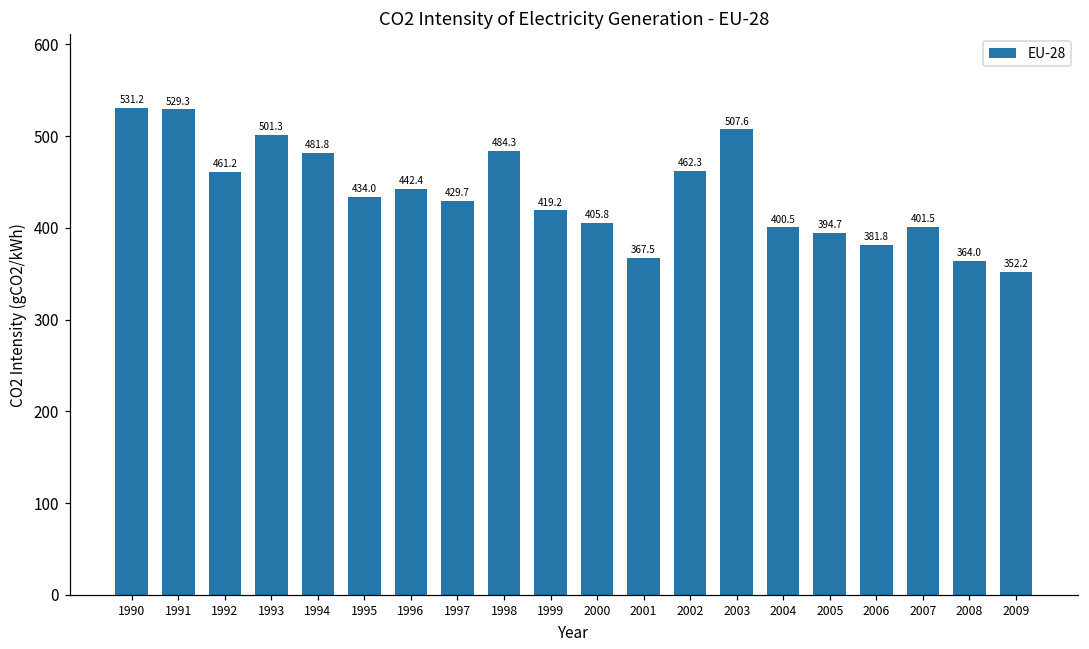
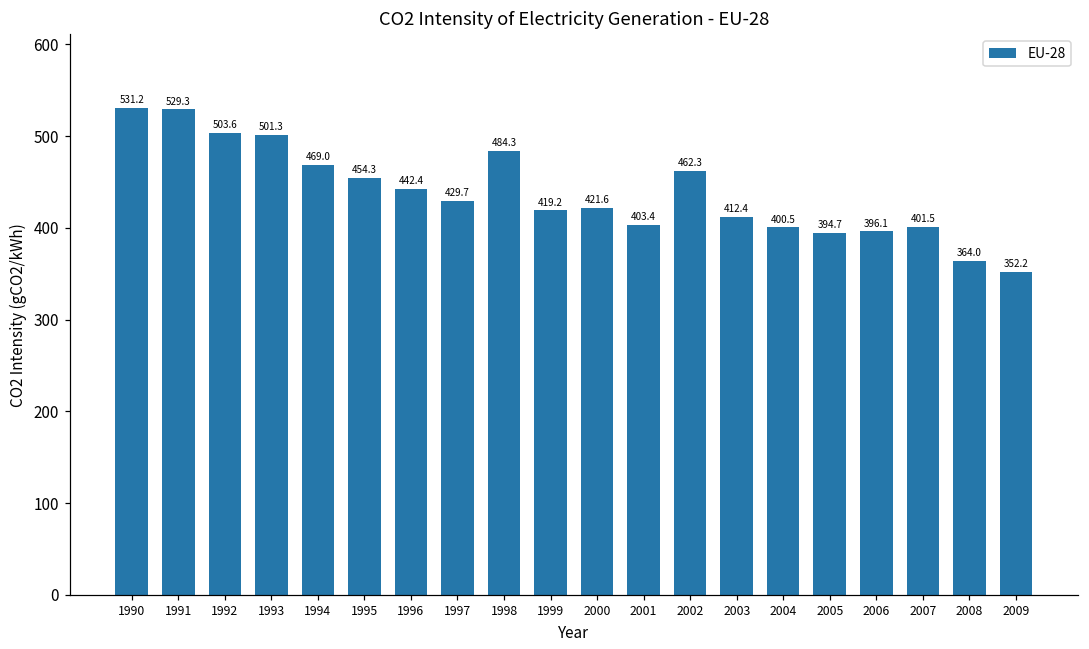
1992: 461.2 -> 503.6
1994: 481.8 -> 469.0
1995: 434.0 -> 454.3
2000: 405.8 -> 421.6
2001: 367.5 -> 403.4
2003: 507.6 -> 412.4
2006: 381.8 -> 396.1
